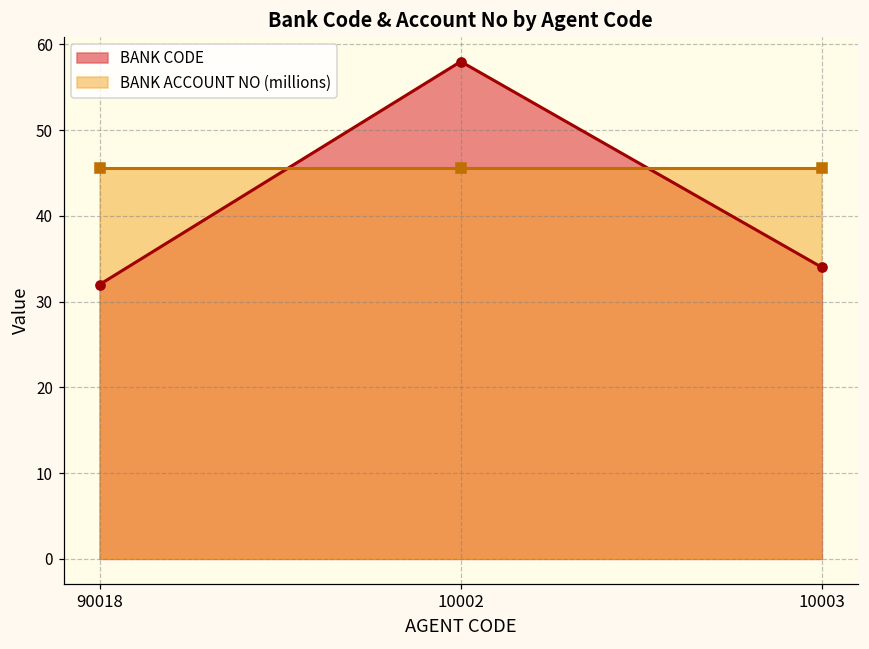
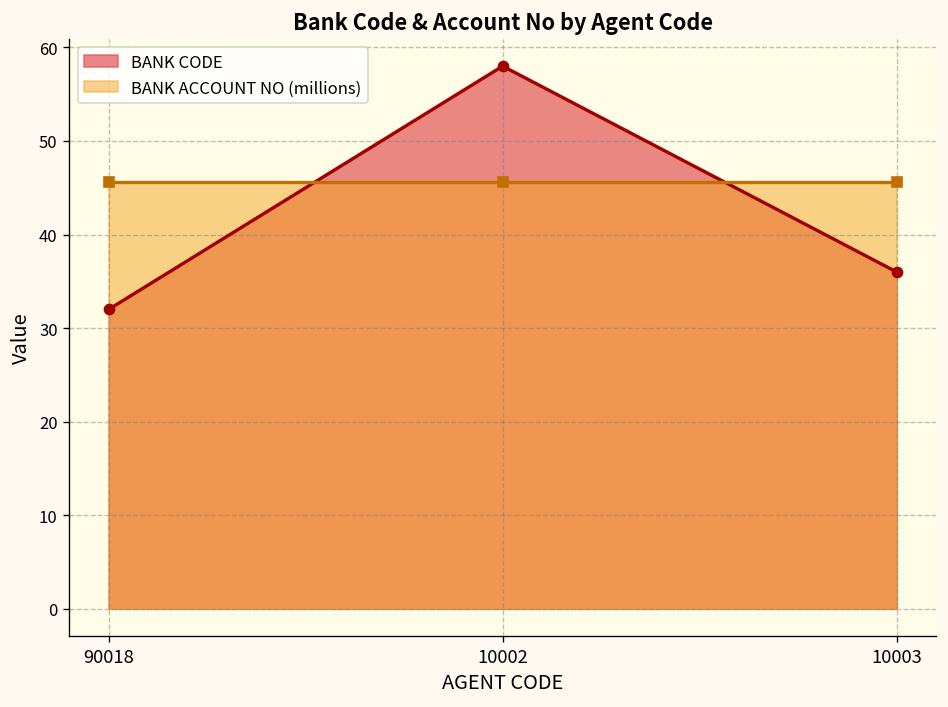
BANK CODE, 10003: 34 -> 36
